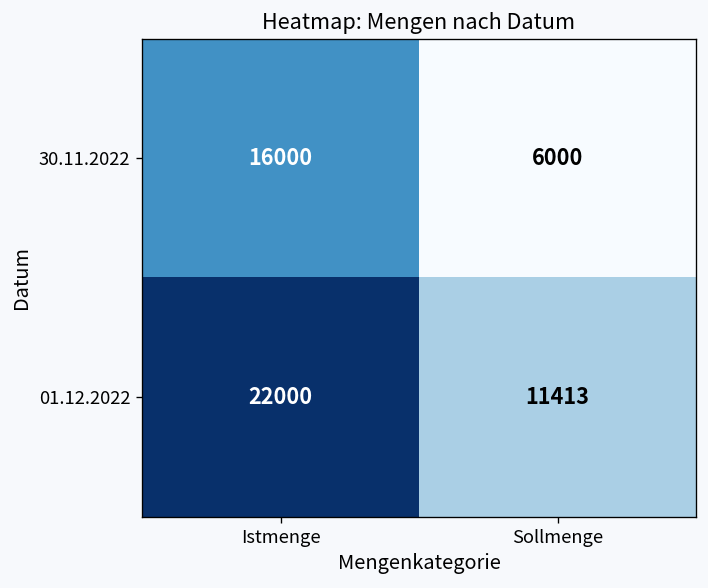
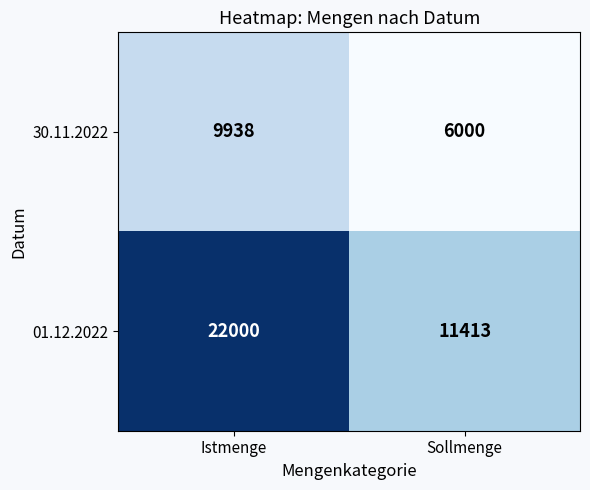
30.11.2022, Istmenge: 16000 -> 9938
